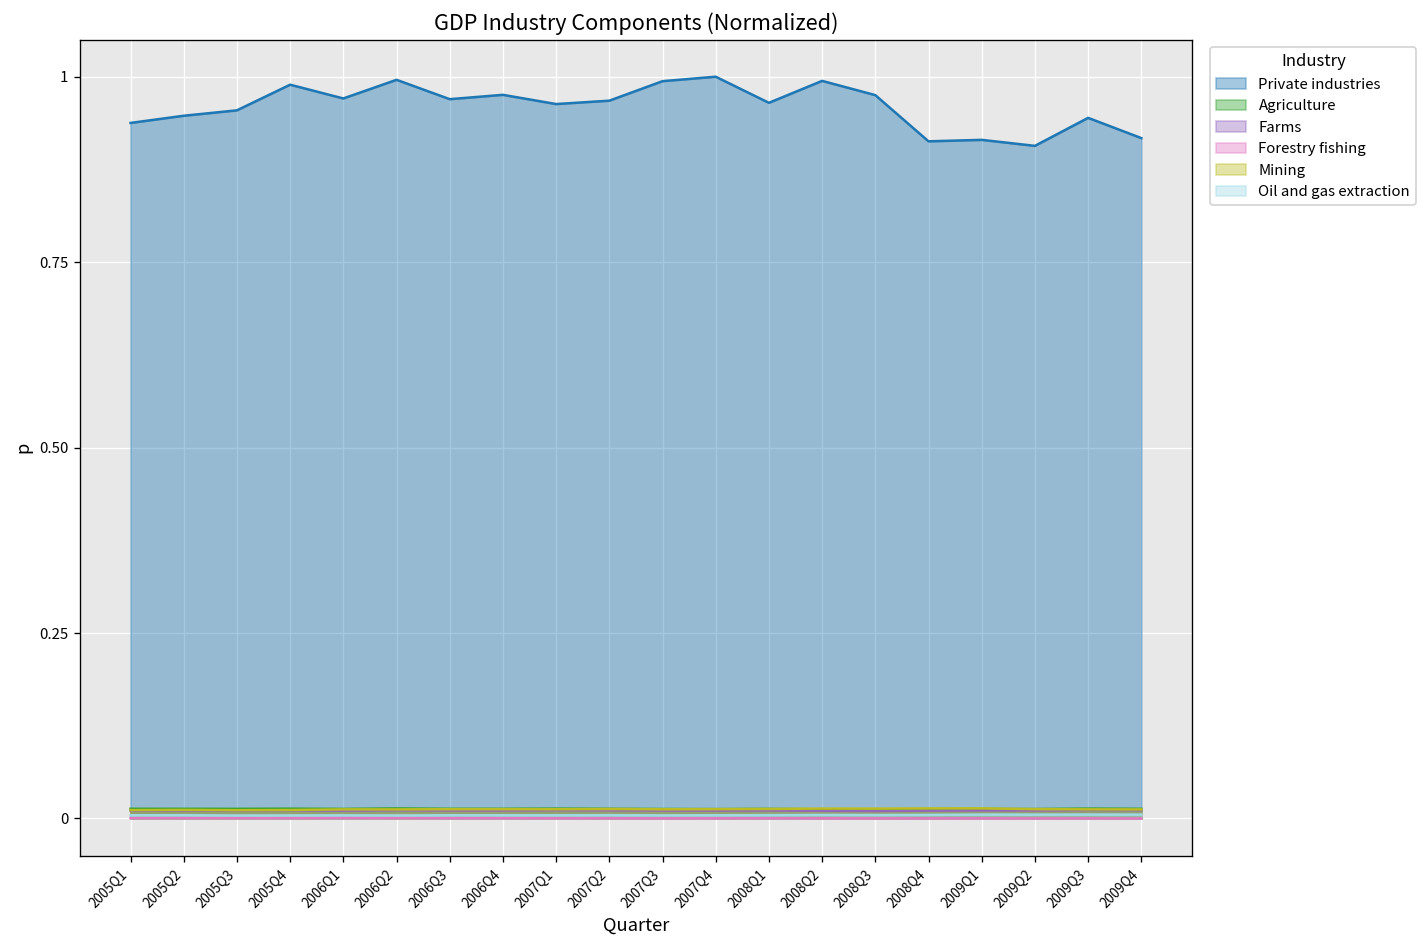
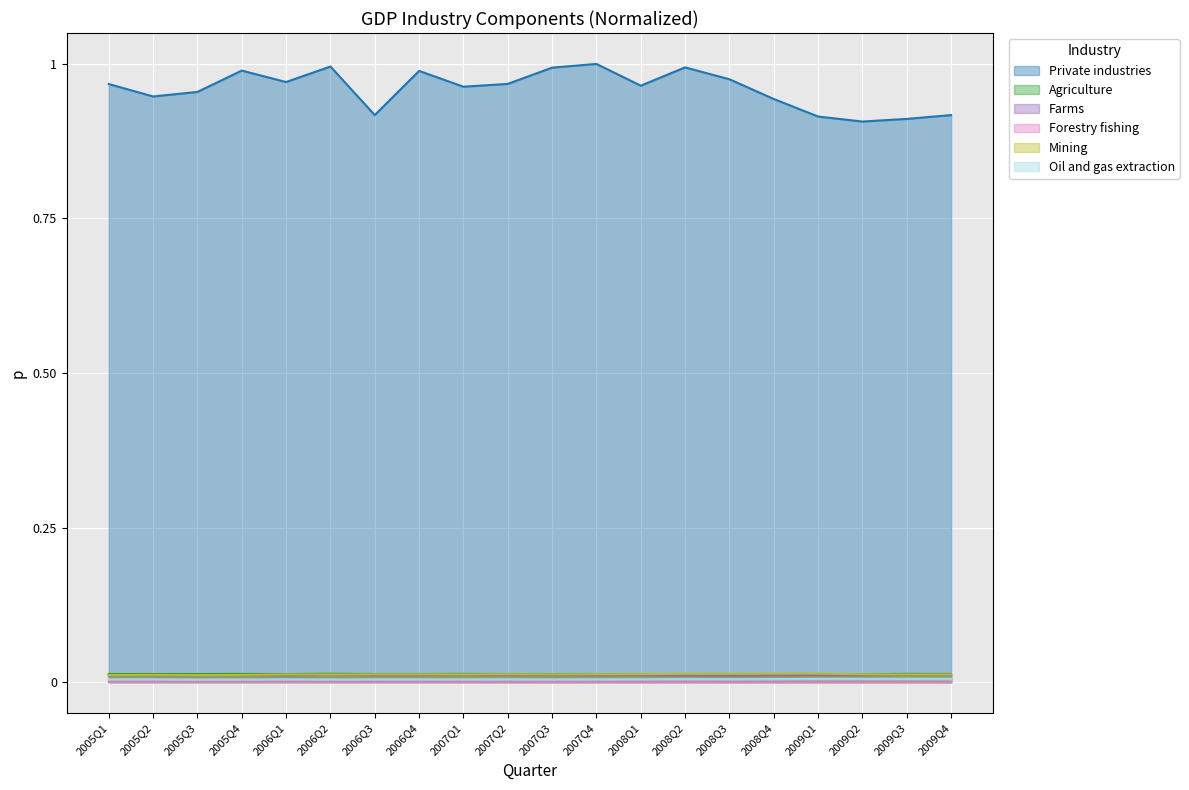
Private industries, 2005Q1: 0.94 -> 0.97
Private industries, 2006Q3: 0.97 -> 0.92
Private industries, 2006Q4: 0.98 -> 0.99
Private industries, 2008Q4: 0.91 -> 0.94
Private industries, 2009Q3: 0.94 -> 0.91
